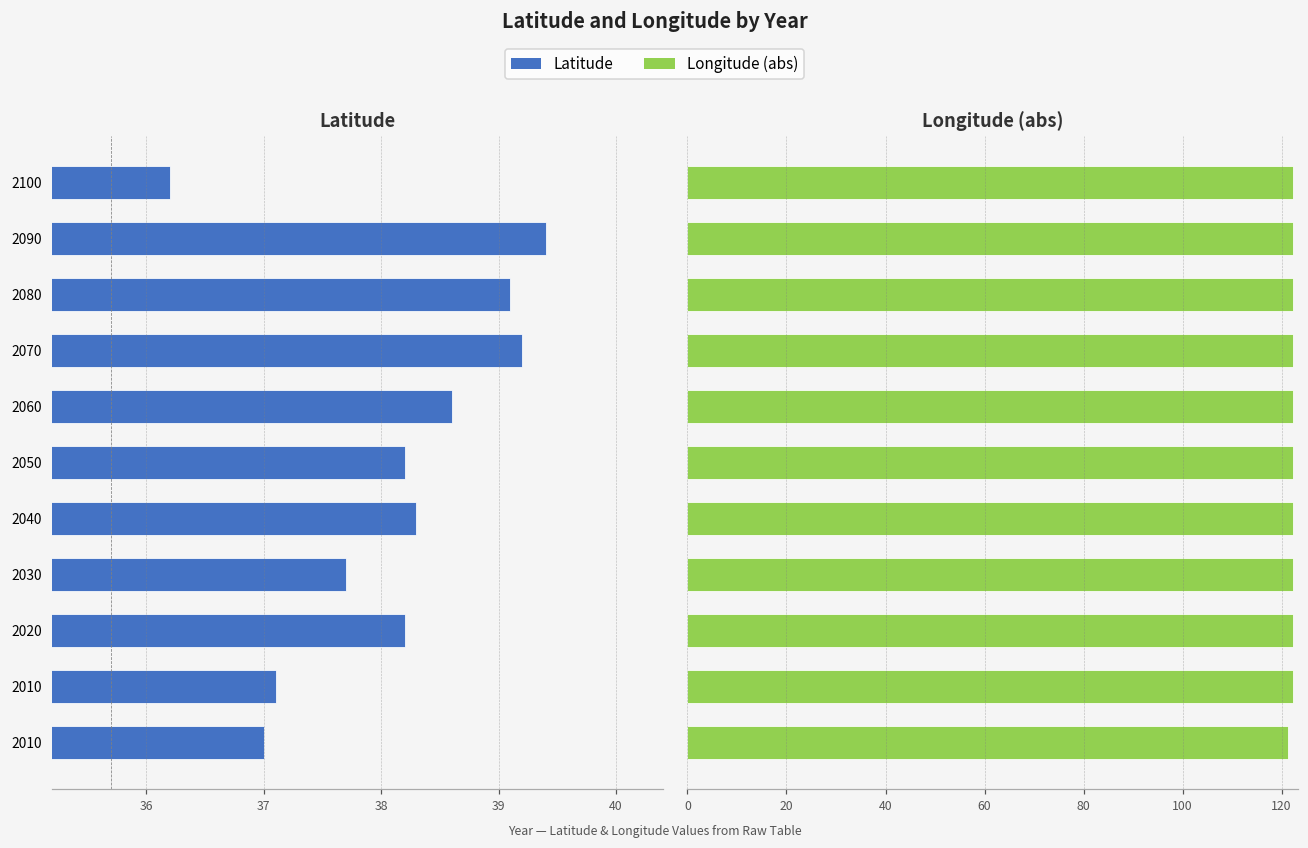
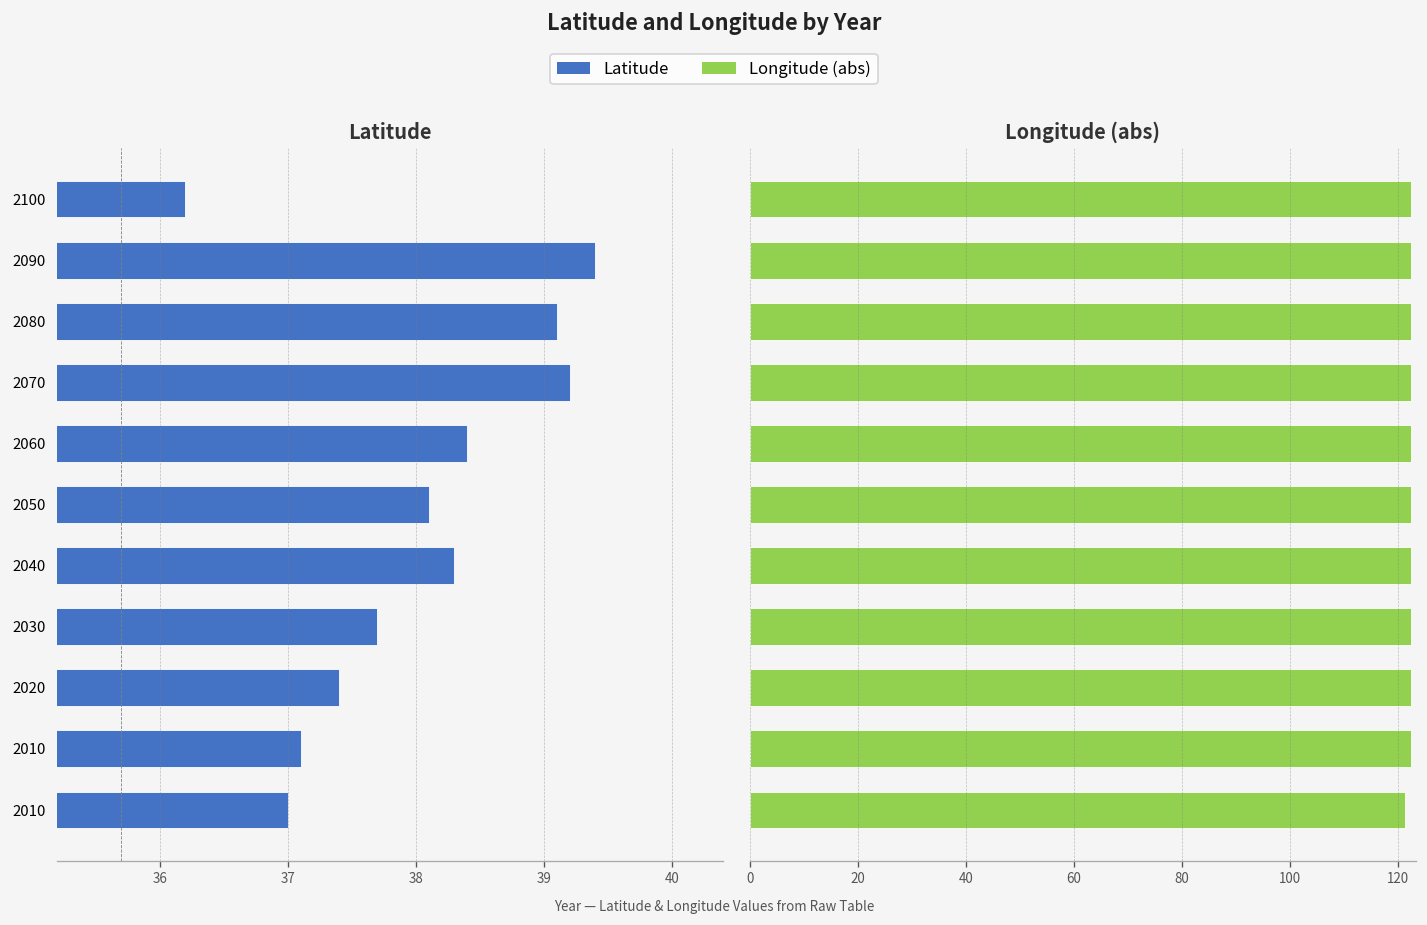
Latitude, 2060: 38.6 -> 38.4
Latitude, 2050: 38.2 -> 38.1
Latitude, 2020: 38.2 -> 37.4
